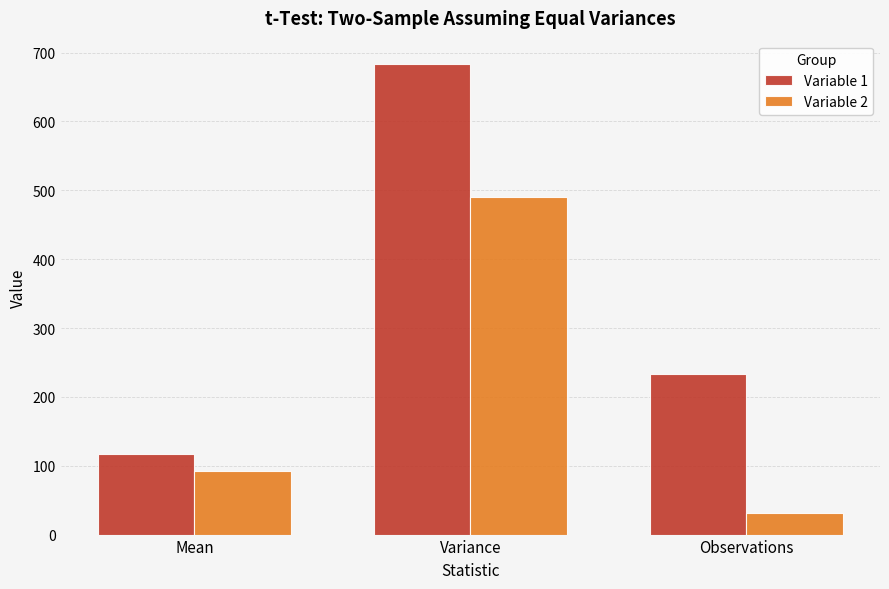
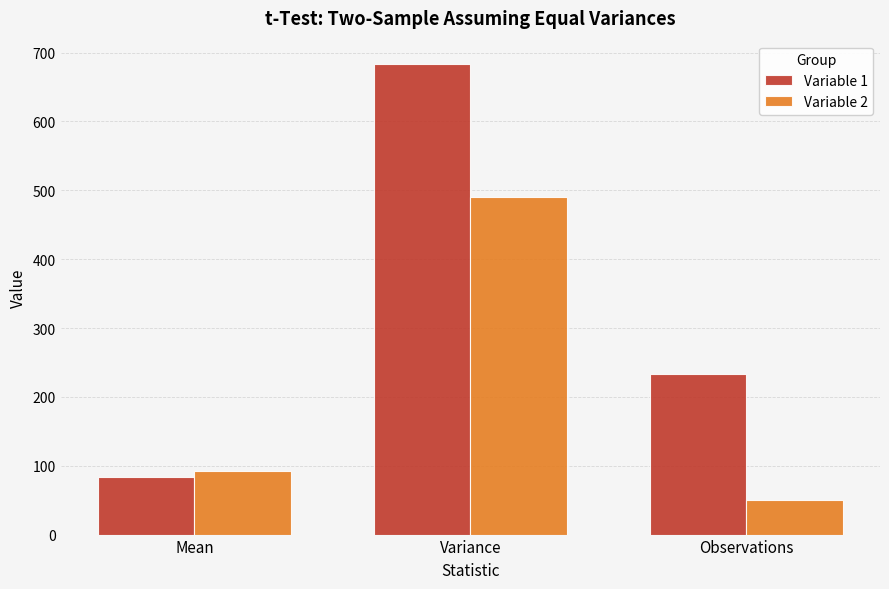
Variable 1, Mean: 120 -> 80
Variable 2, Observations: 30 -> 50
